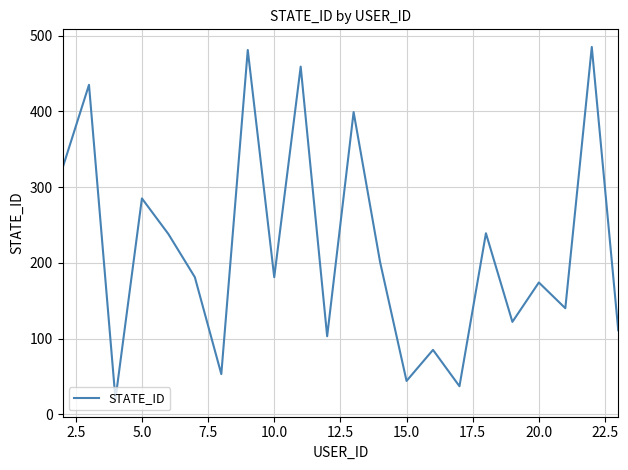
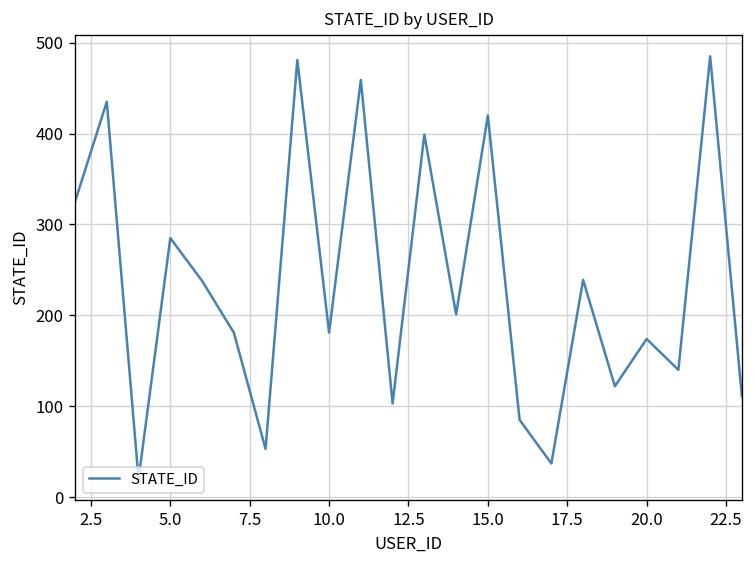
15.0: 40 -> 420
